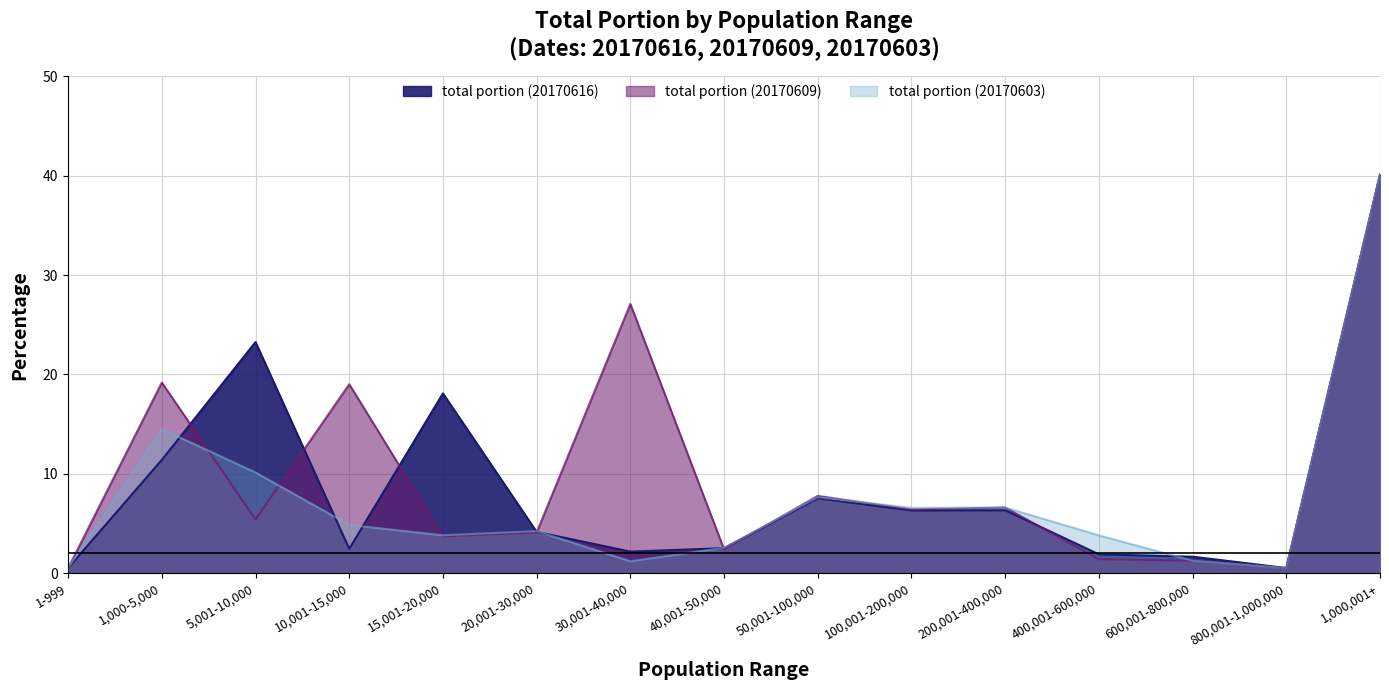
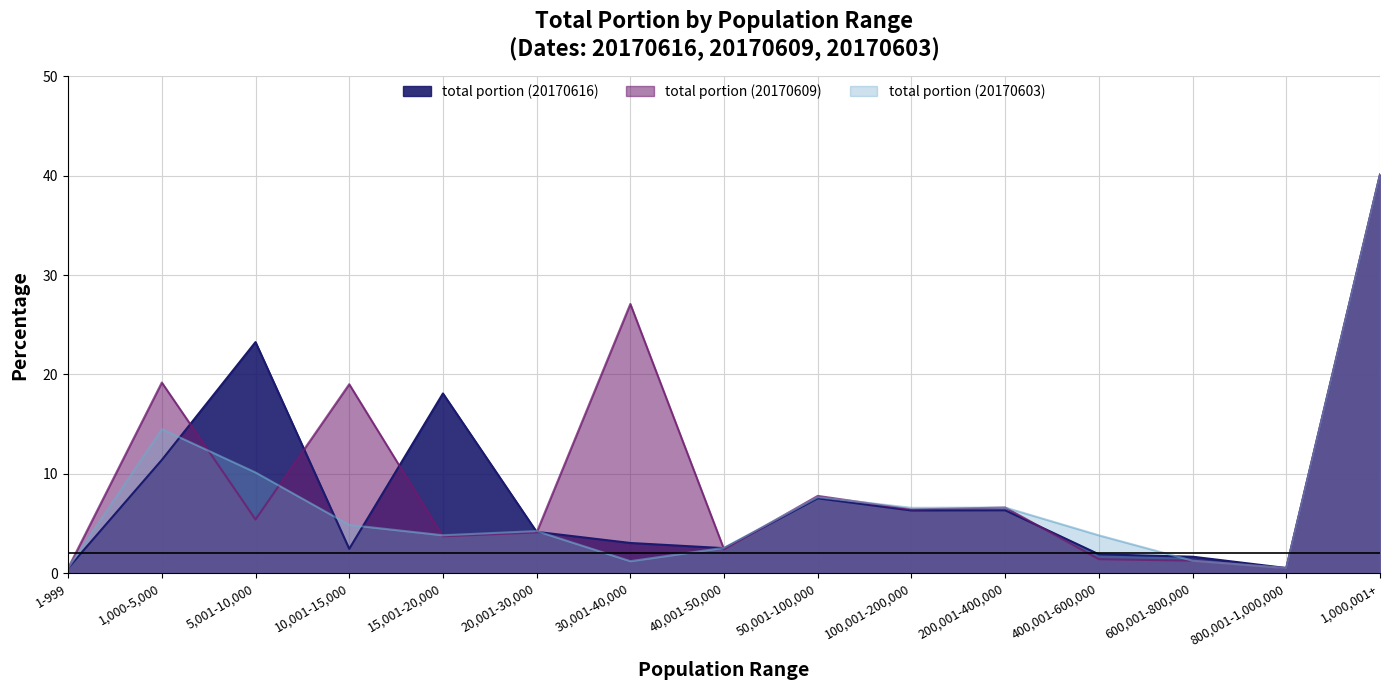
total portion (20170616), 30,001-40,000: 2 -> 3
